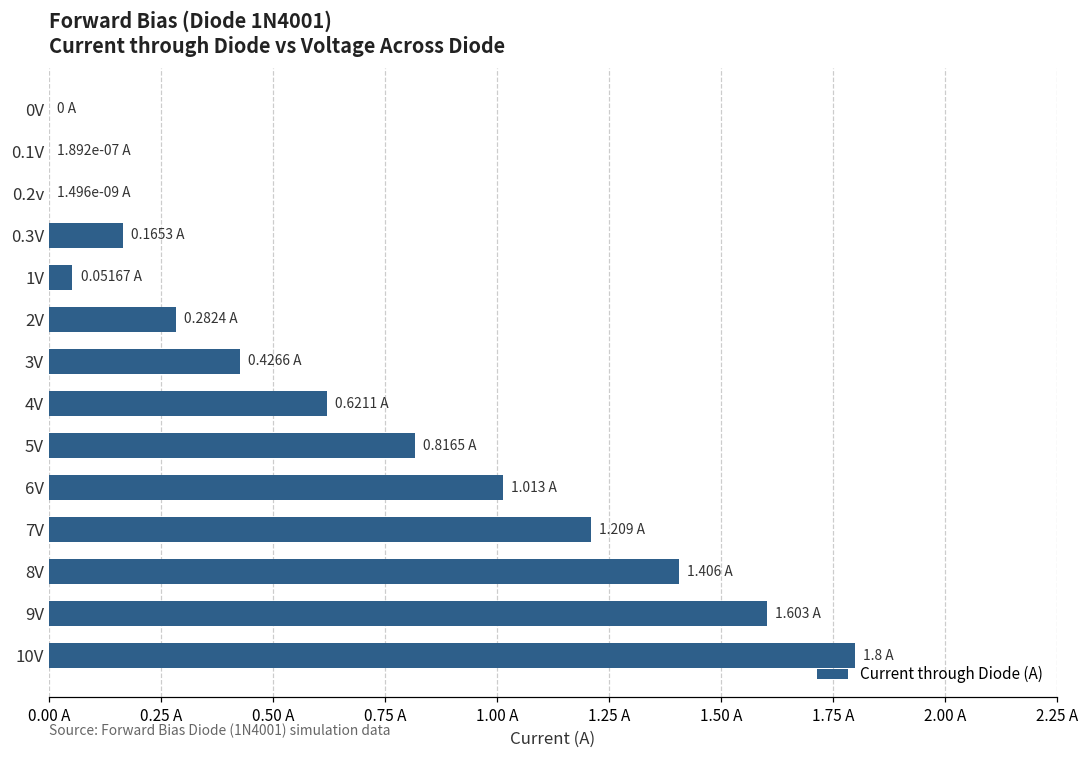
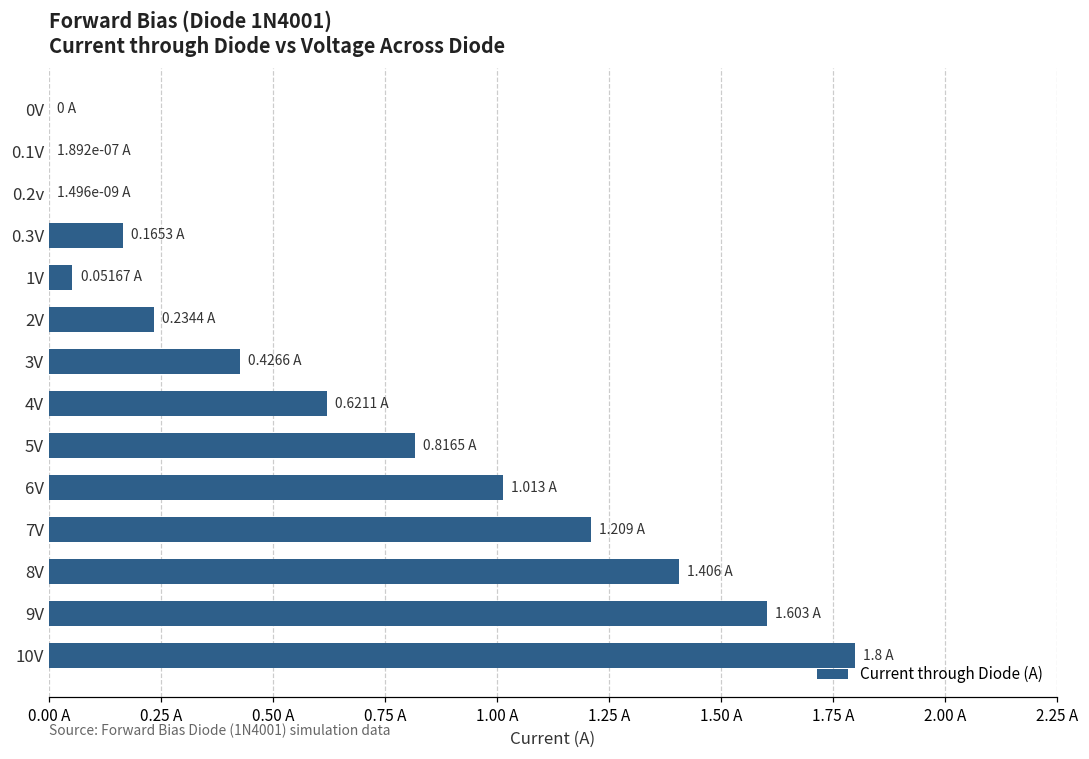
2V: 0.2824 -> 0.2344
